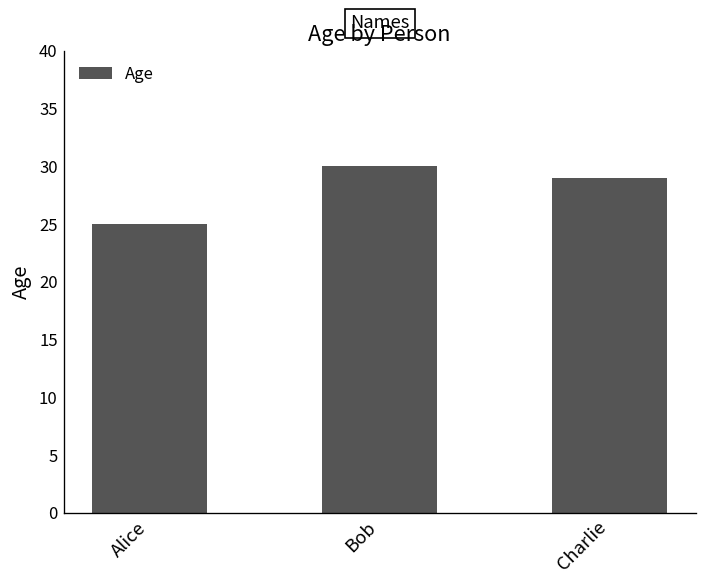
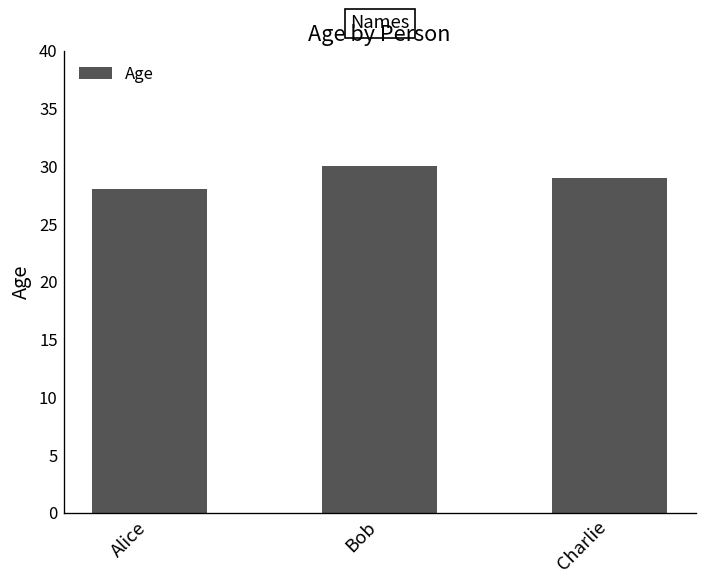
Alice: 25 -> 28
